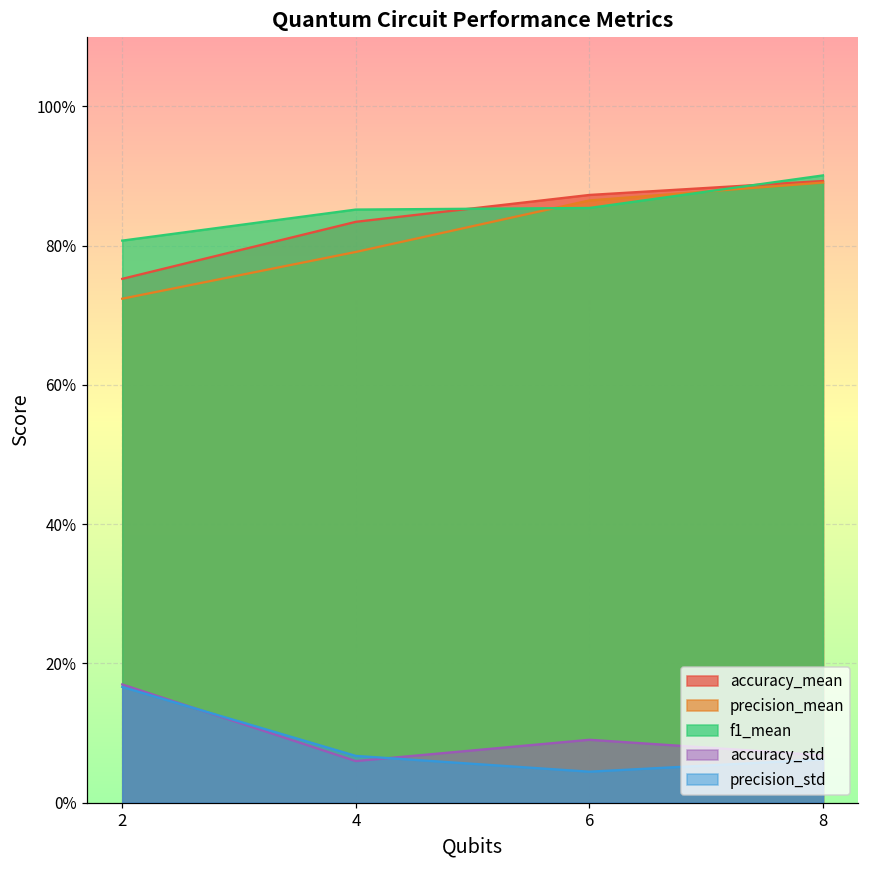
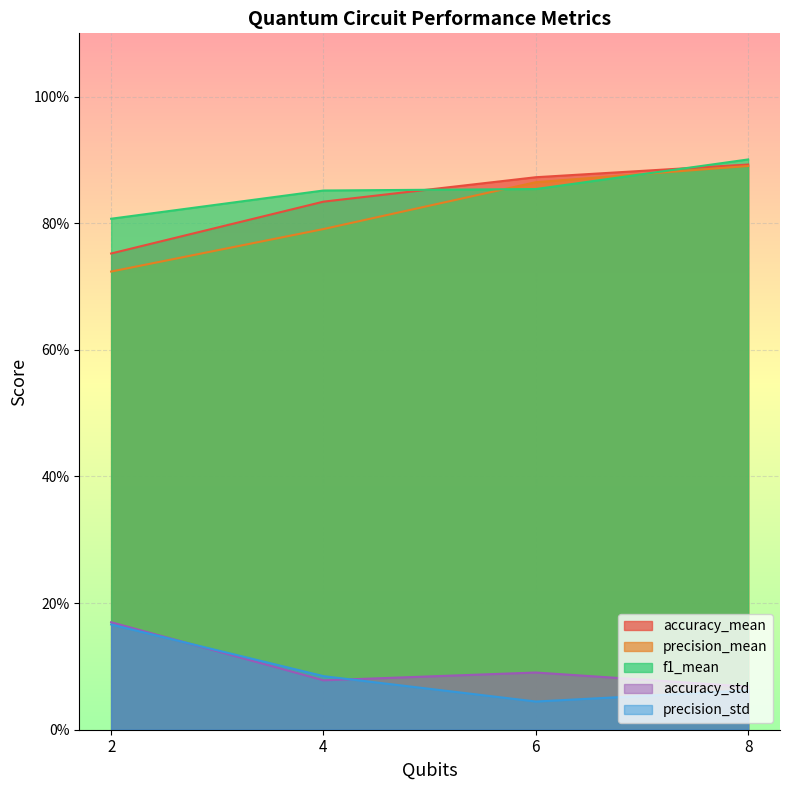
accuracy_std, 4: 6% -> 8%
precision_std, 4: 7% -> 8%
